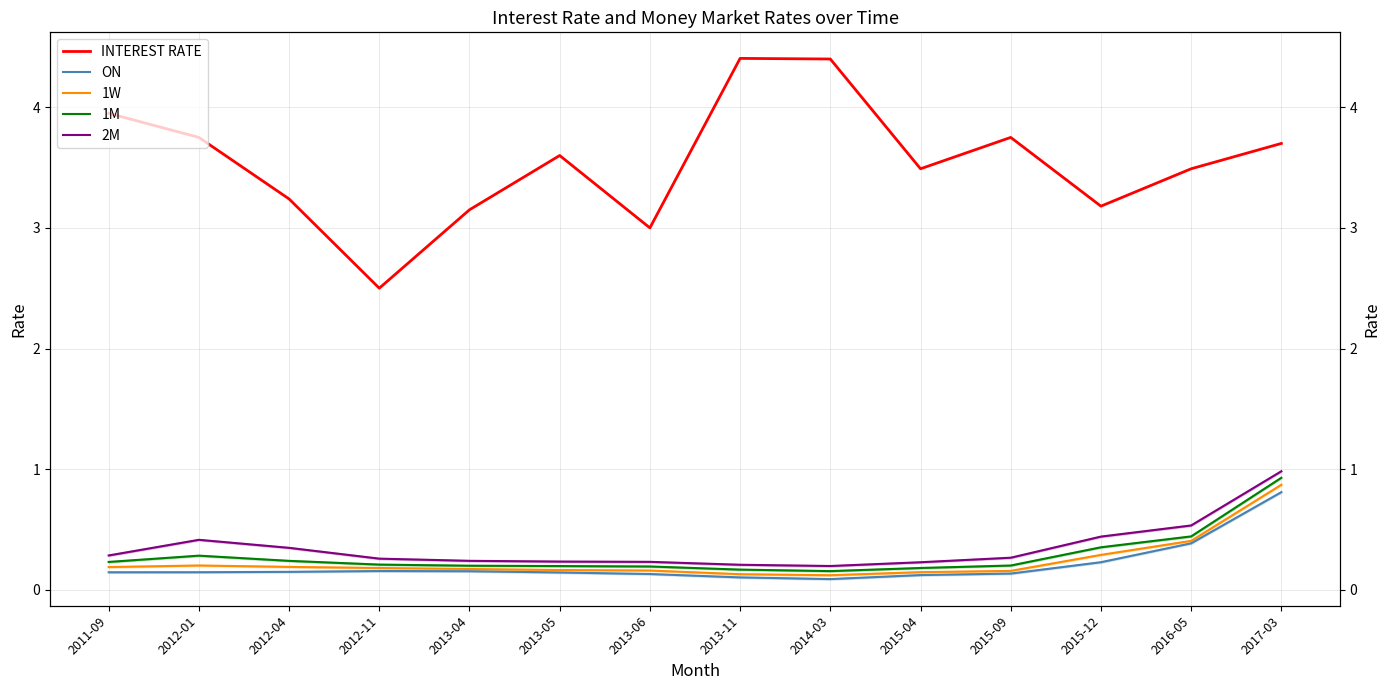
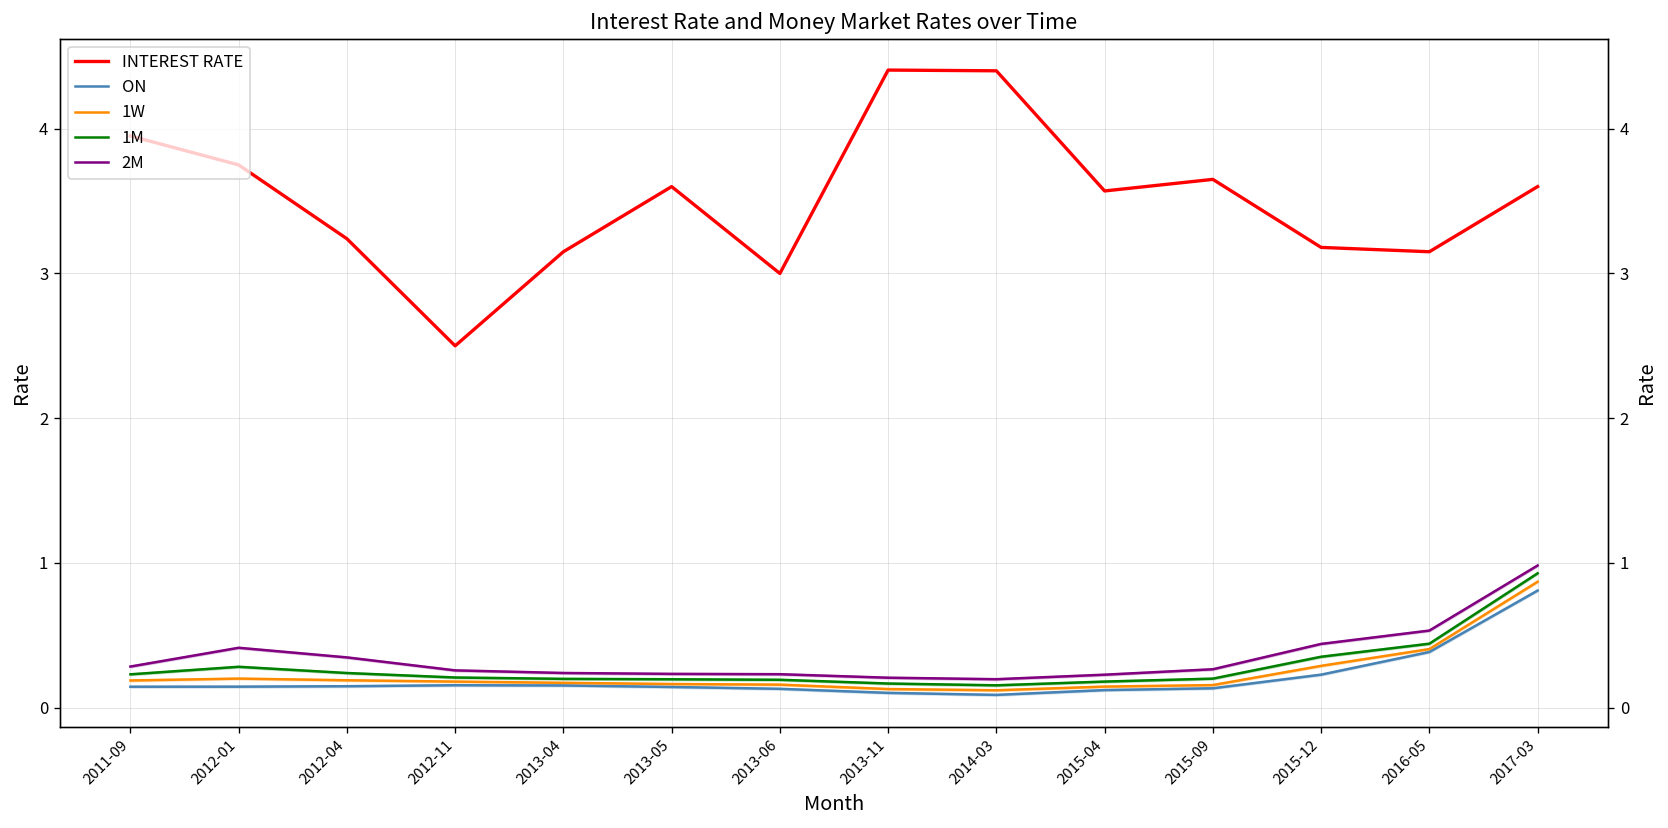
INTEREST RATE, 2015-04: 3.49 -> 3.57
INTEREST RATE, 2015-09: 3.75 -> 3.65
INTEREST RATE, 2016-05: 3.49 -> 3.15
INTEREST RATE, 2017-03: 3.7 -> 3.6
